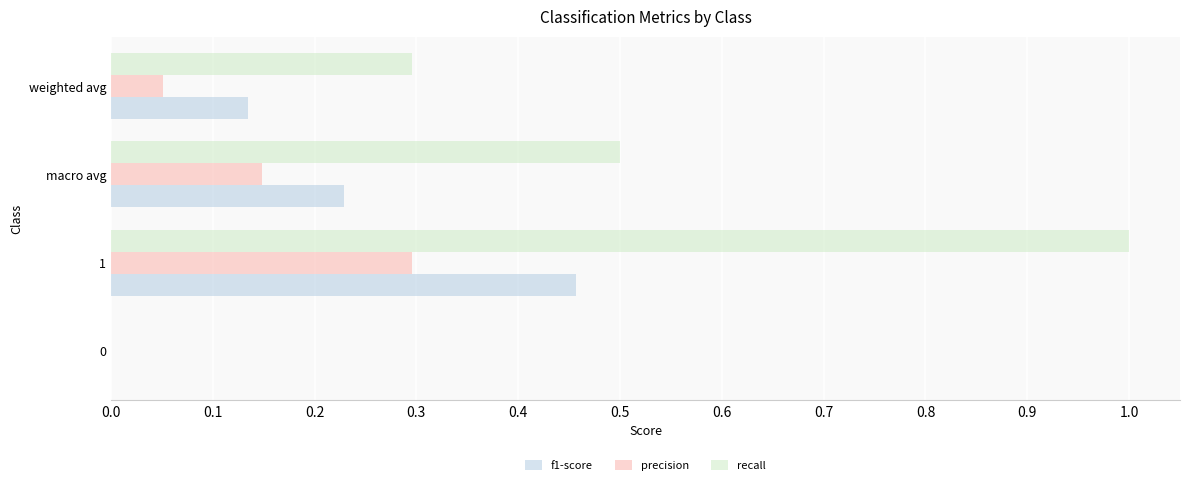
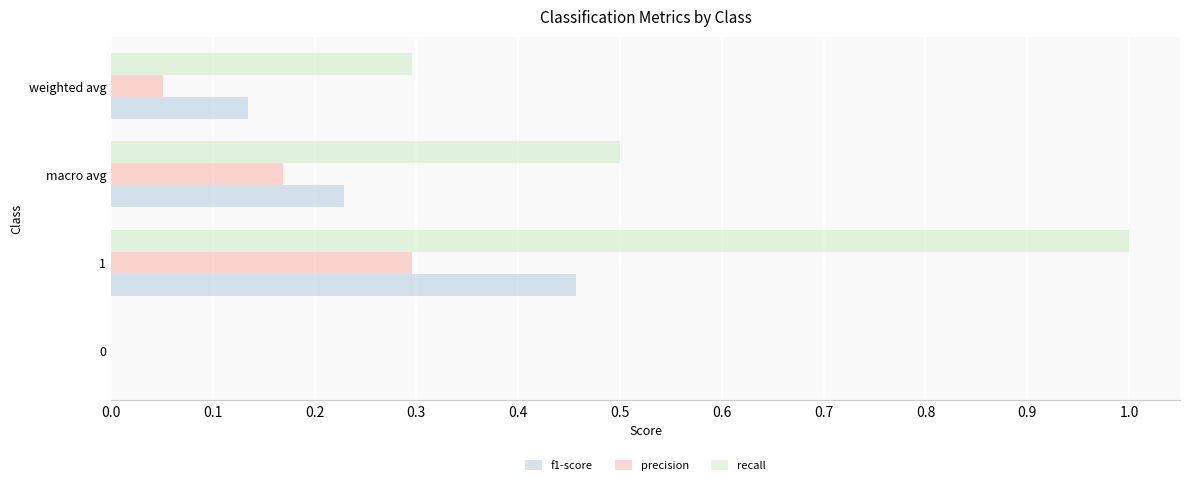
precision, macro avg: 0.148 -> 0.169
